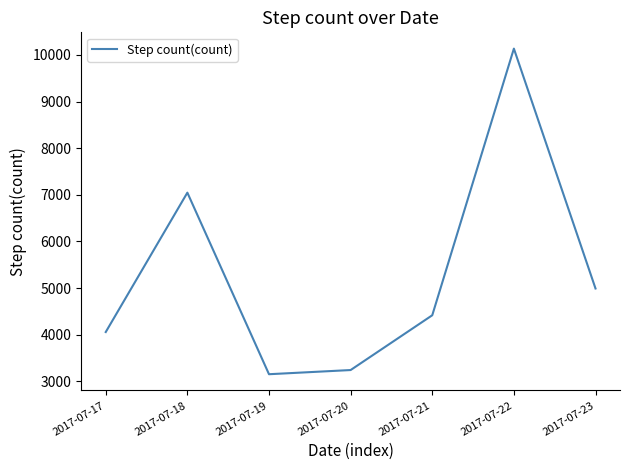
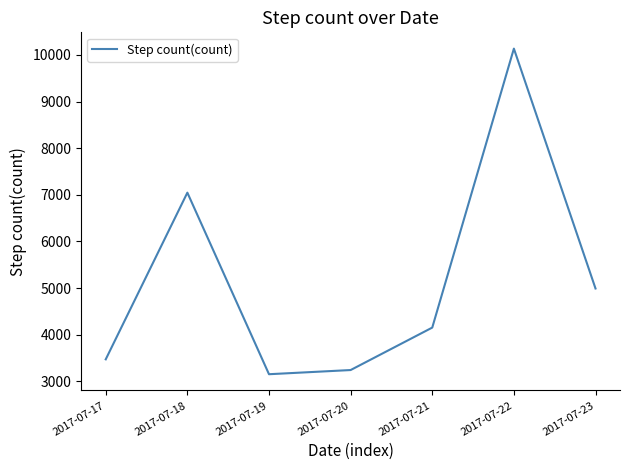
2017-07-17: 4100 -> 3500
2017-07-21: 4400 -> 4200
